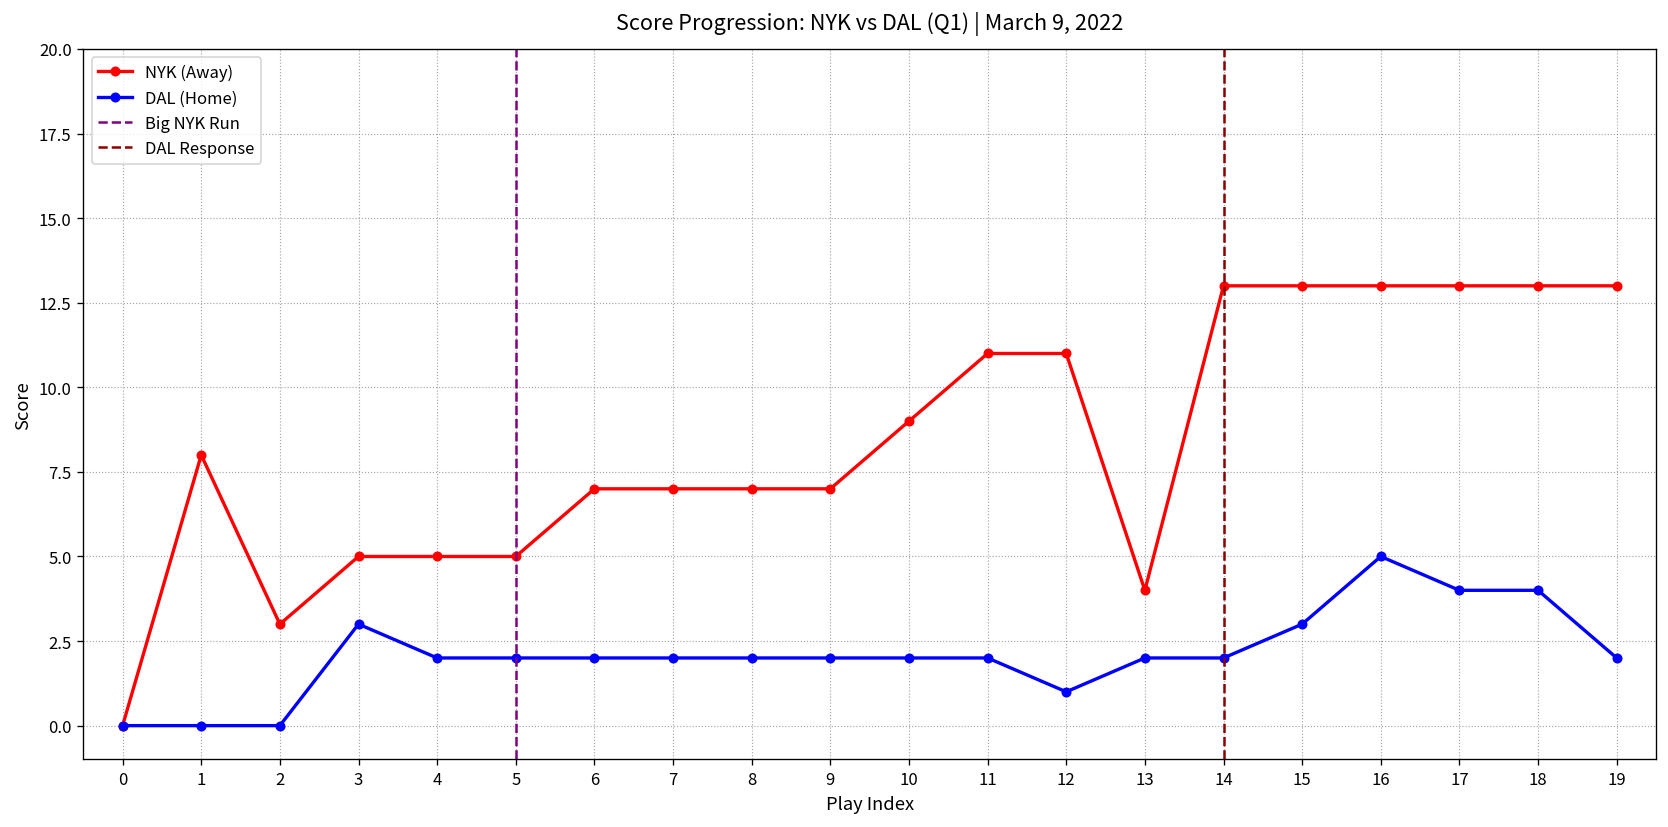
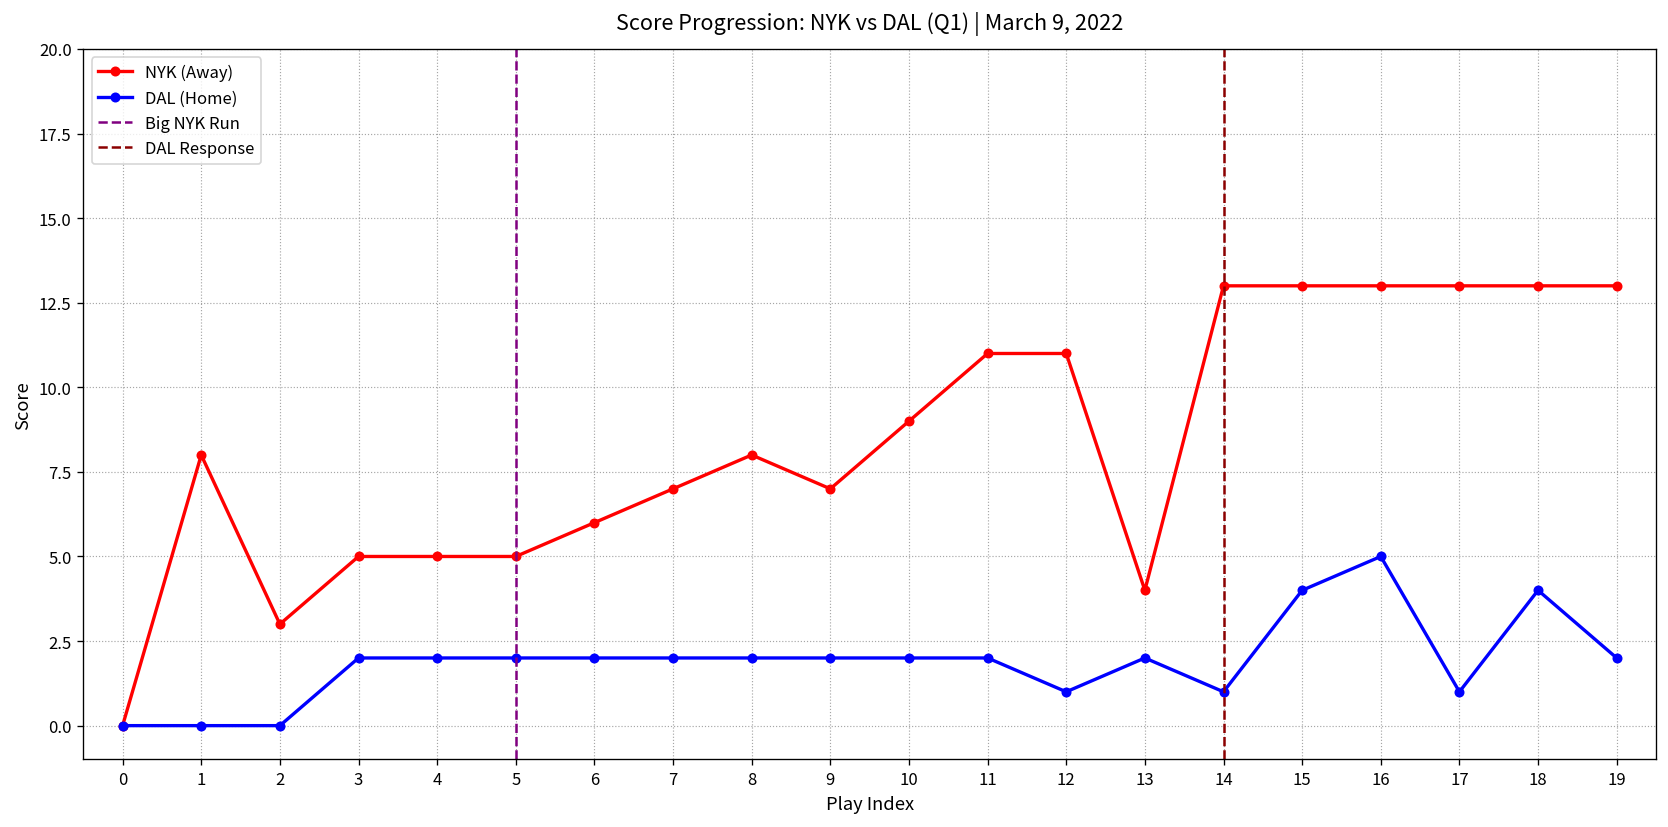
DAL (Home), 3: 3 -> 2
NYK (Away), 6: 7 -> 6
NYK (Away), 8: 7 -> 8
DAL (Home), 14: 2 -> 1
DAL (Home), 15: 3 -> 4
DAL (Home), 17: 4 -> 1
